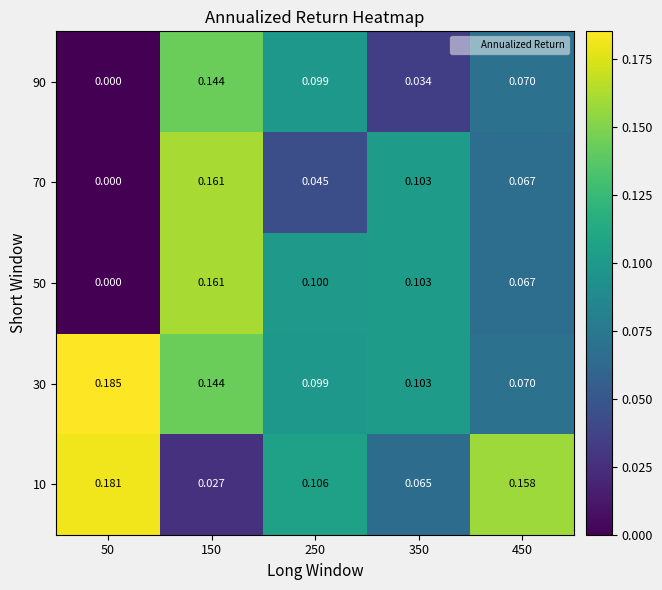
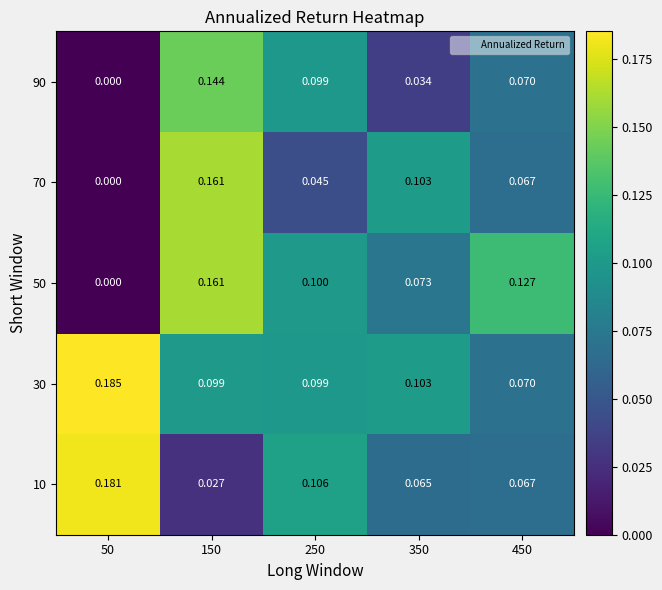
50, 350: 0.103 -> 0.073
50, 450: 0.067 -> 0.127
30, 150: 0.144 -> 0.099
10, 450: 0.158 -> 0.067
